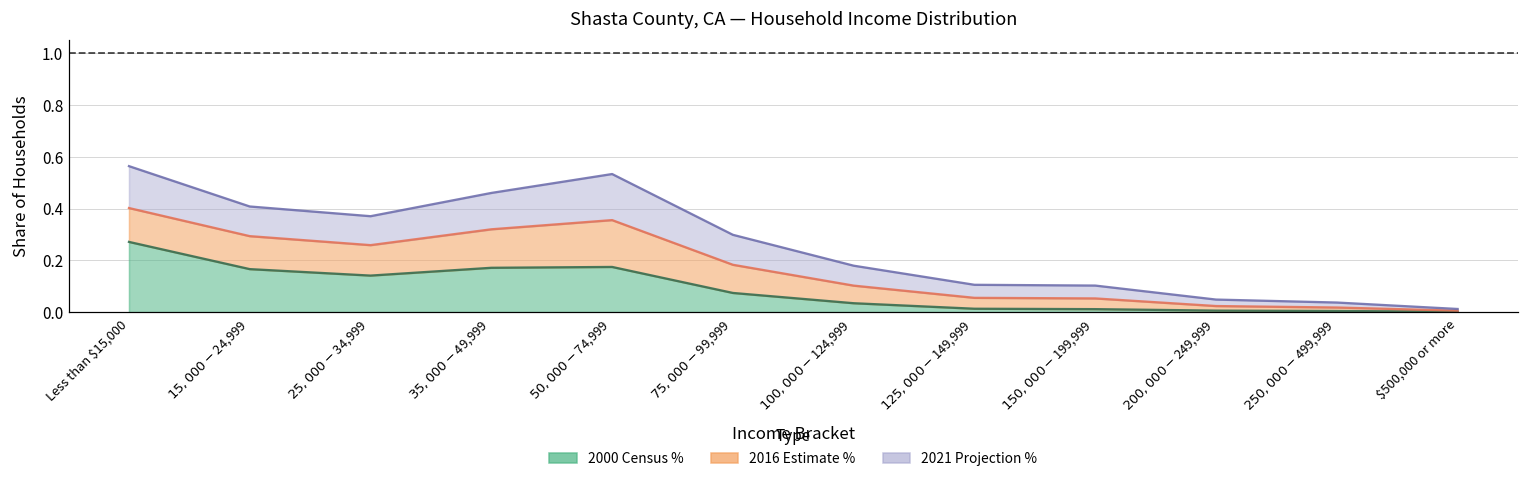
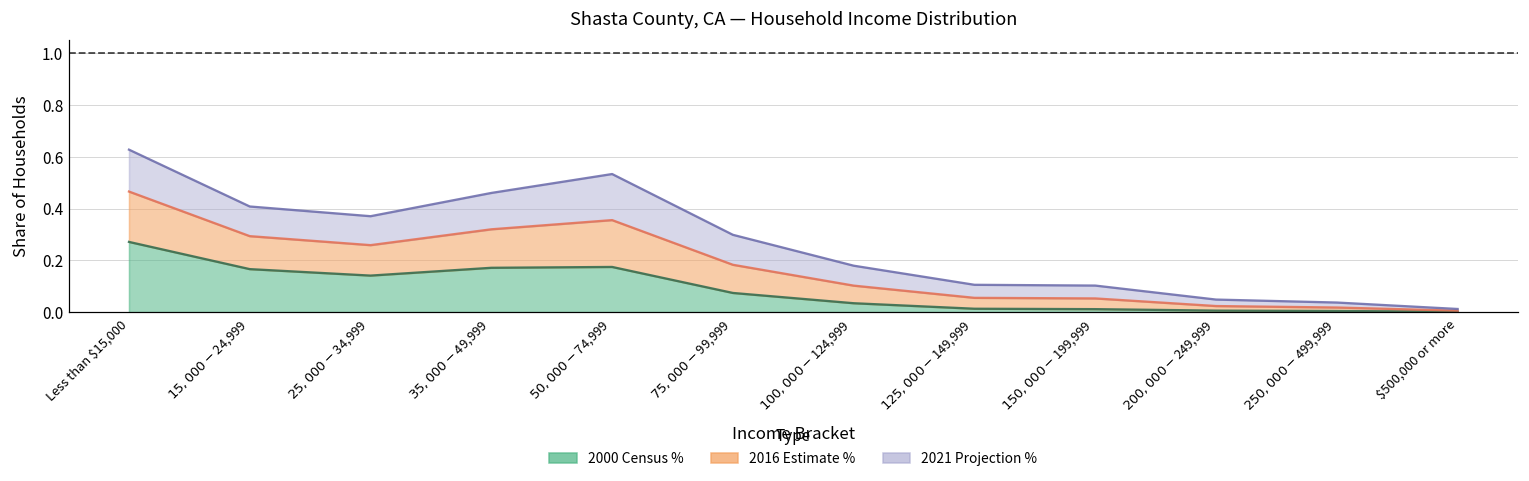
2016 Estimate %, Less than $15,000: 0.13 -> 0.19
